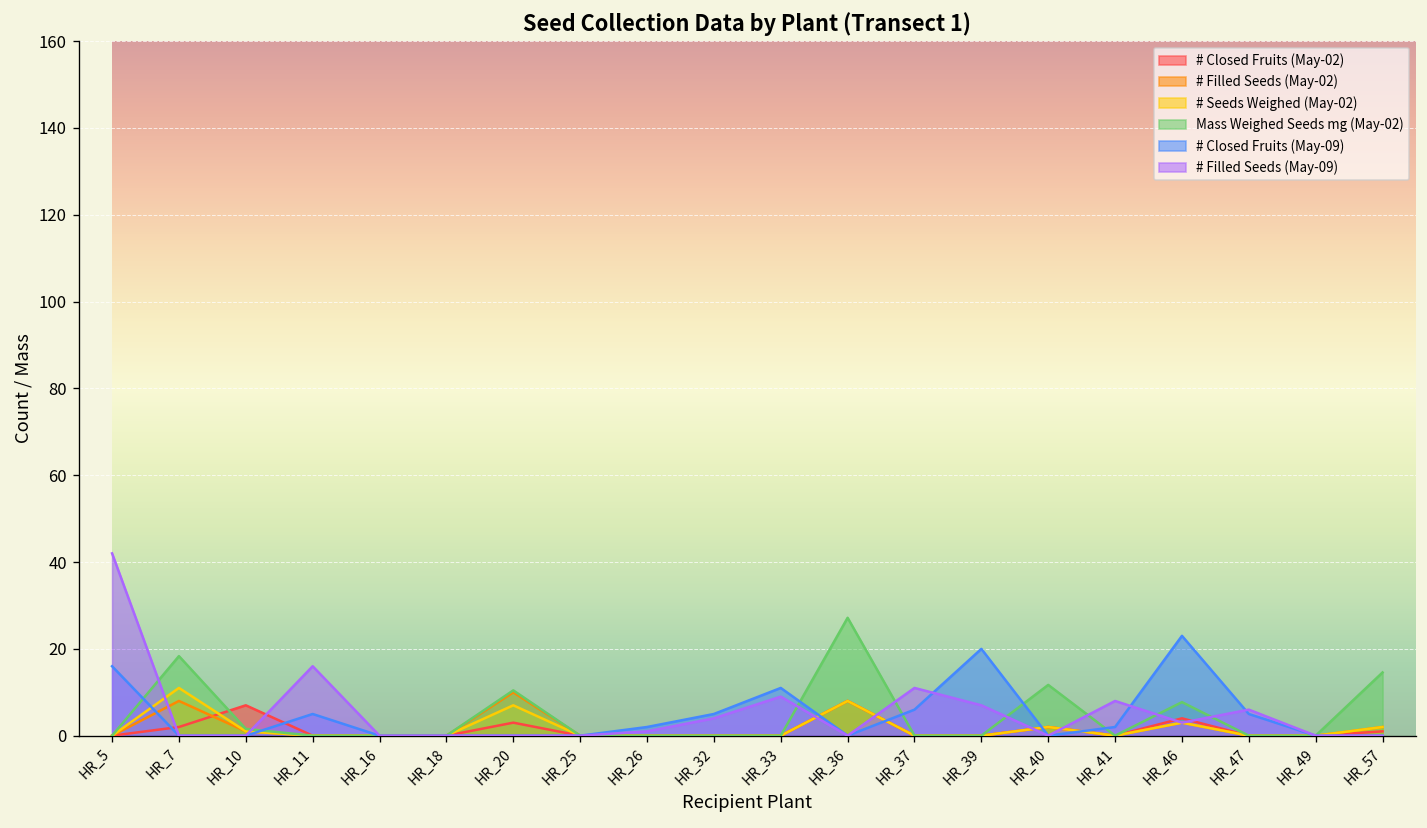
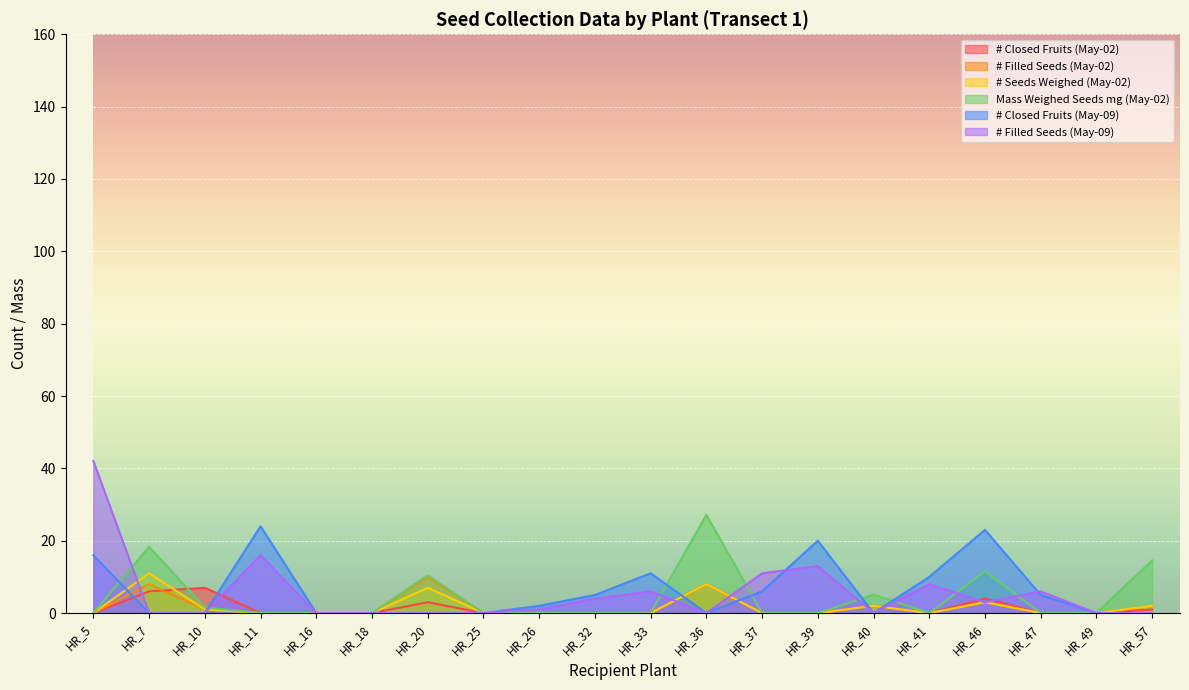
# Closed Fruits (May-02), HR_7: 2 -> 6
# Closed Fruits (May-09), HR_11: 5 -> 24
# Filled Seeds (May-09), HR_33: 9 -> 6
# Filled Seeds (May-09), HR_39: 7 -> 13
Mass Weighed Seeds mg (May-02), HR_40: 12 -> 5
# Closed Fruits (May-09), HR_41: 2 -> 10
Mass Weighed Seeds mg (May-02), HR_46: 8 -> 12
